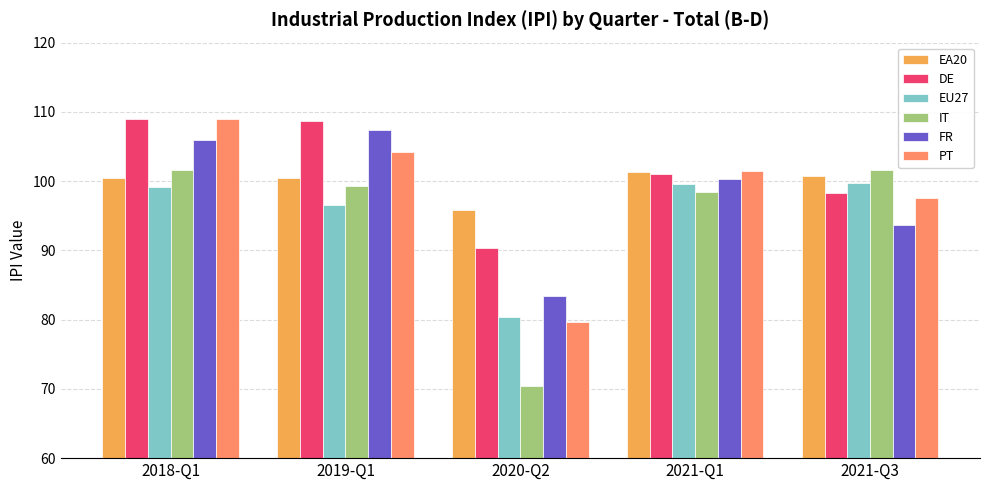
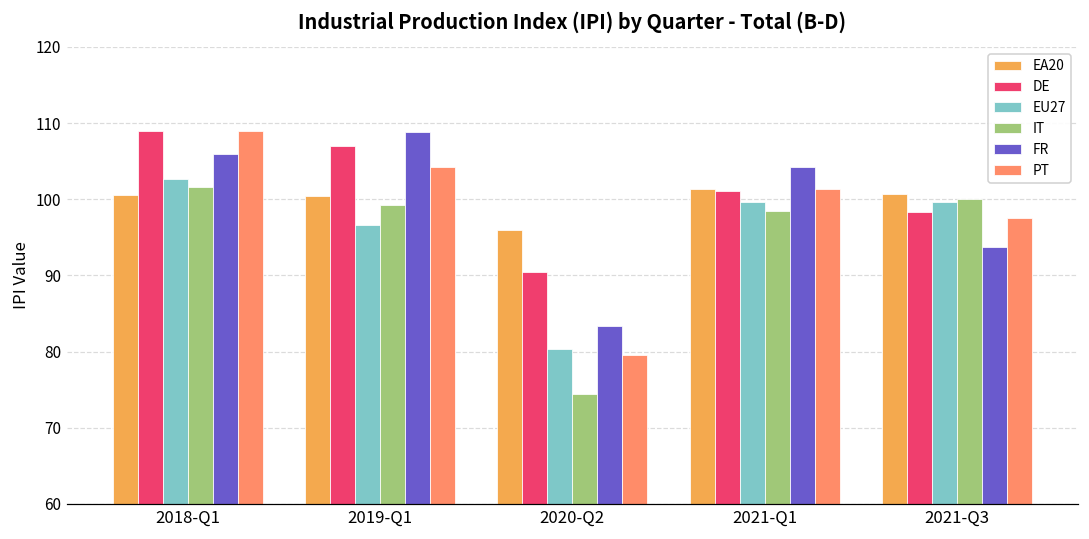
EU27, 2018-Q1: 99 -> 103
DE, 2019-Q1: 109 -> 107
FR, 2019-Q1: 107 -> 109
IT, 2020-Q2: 70 -> 74
FR, 2021-Q1: 100 -> 104
IT, 2021-Q3: 102 -> 100
